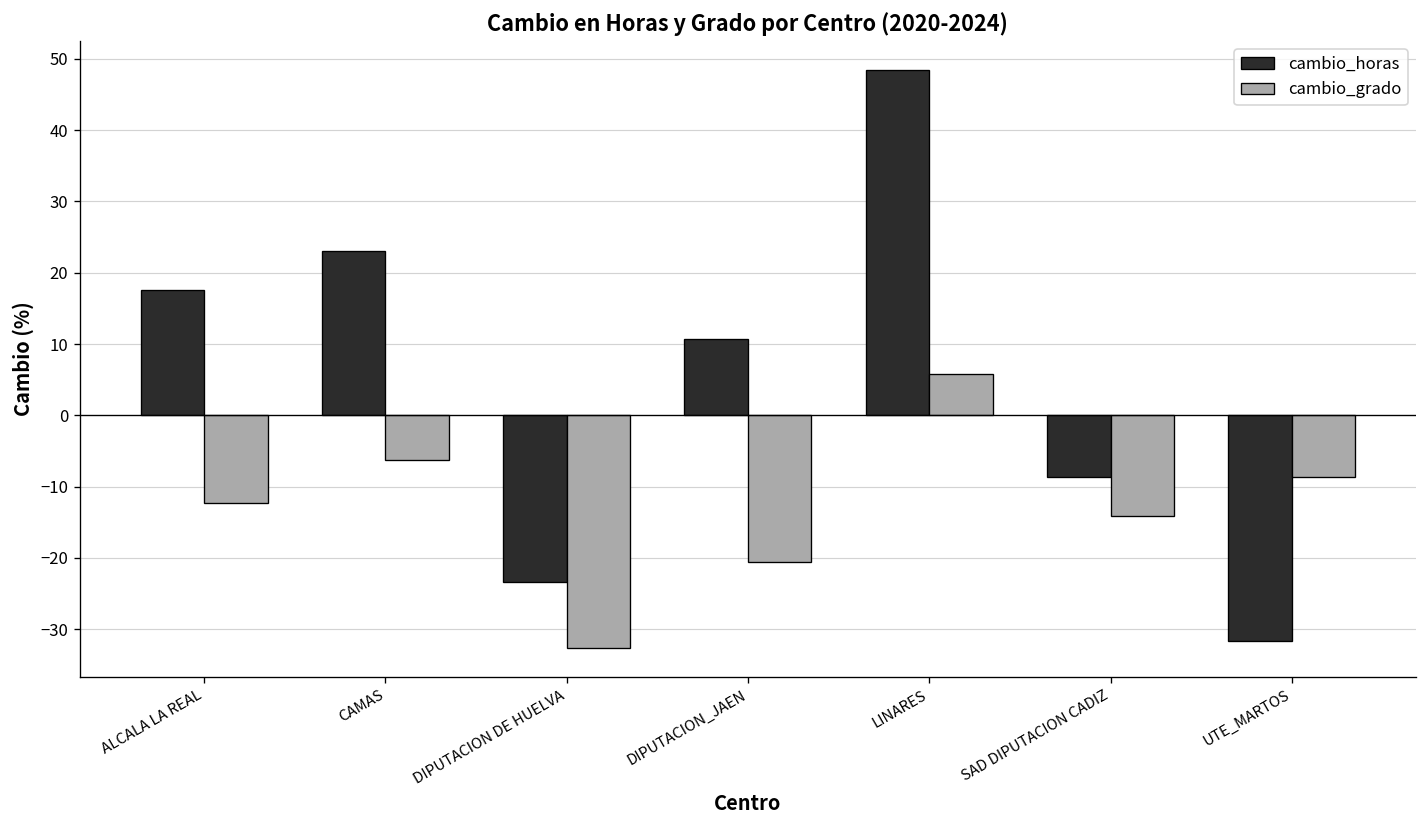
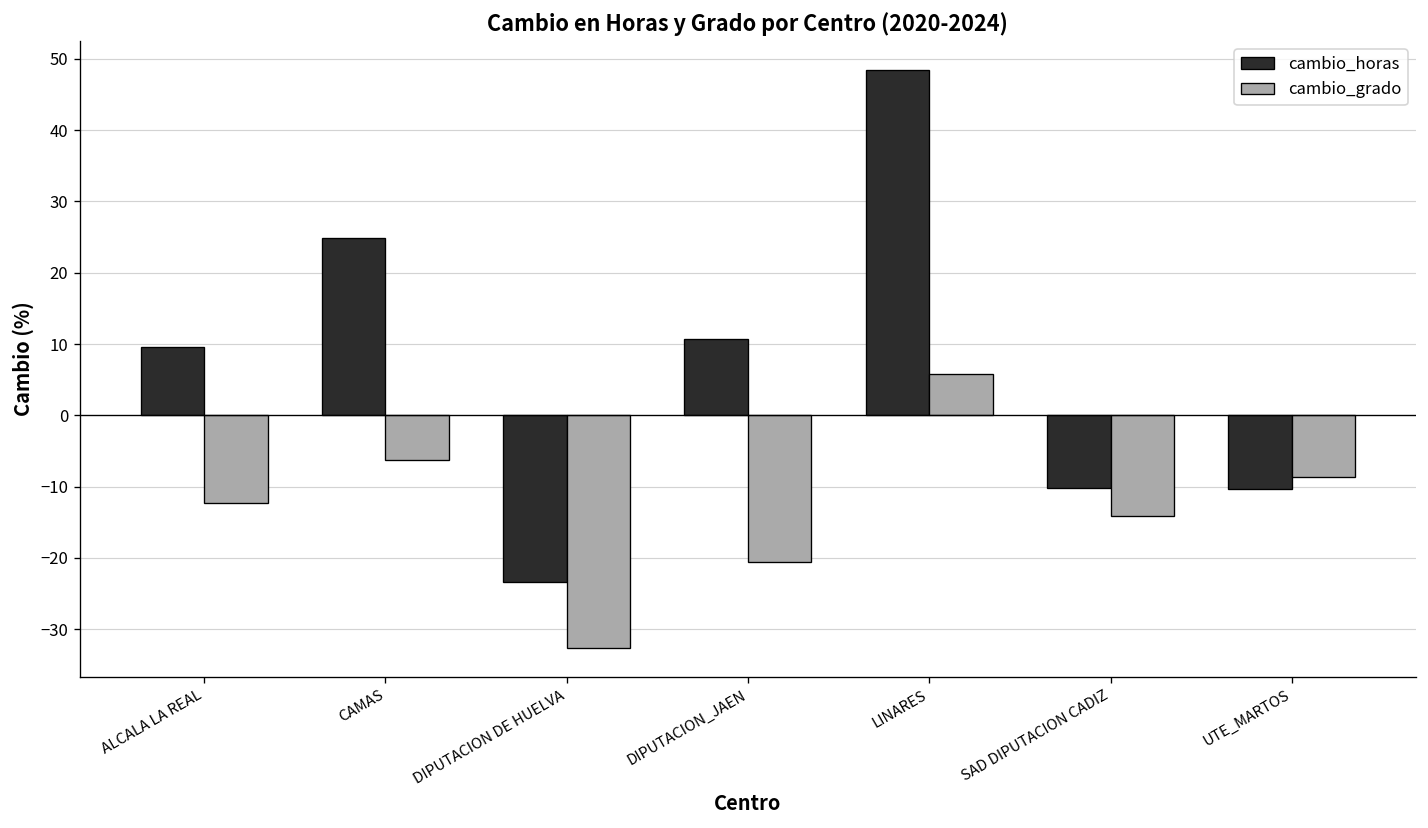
cambio_horas, ALCALA LA REAL: 18 -> 10
cambio_horas, CAMAS: 23 -> 25
cambio_horas, SAD DIPUTACION CADIZ: -9 -> -10
cambio_horas, UTE_MARTOS: -32 -> -10
